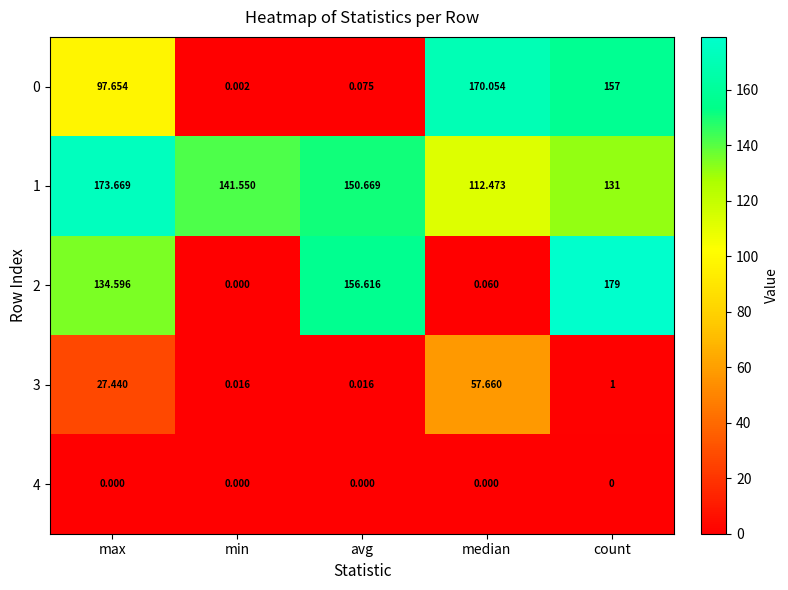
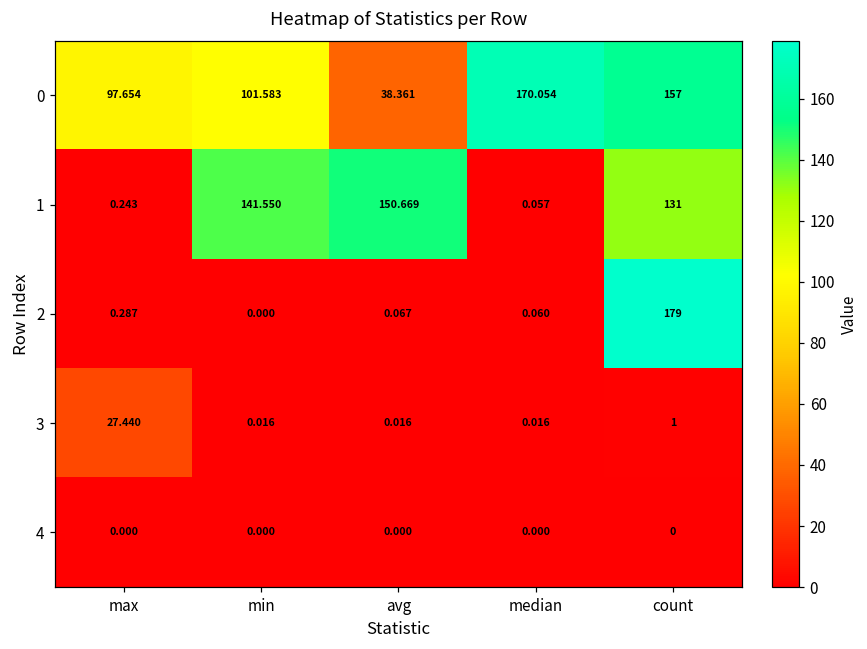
0, min: 0.002 -> 101.583
0, avg: 0.075 -> 38.361
1, max: 173.669 -> 0.243
1, median: 112.473 -> 0.057
2, max: 134.596 -> 0.287
2, avg: 156.616 -> 0.067
3, median: 57.660 -> 0.016
